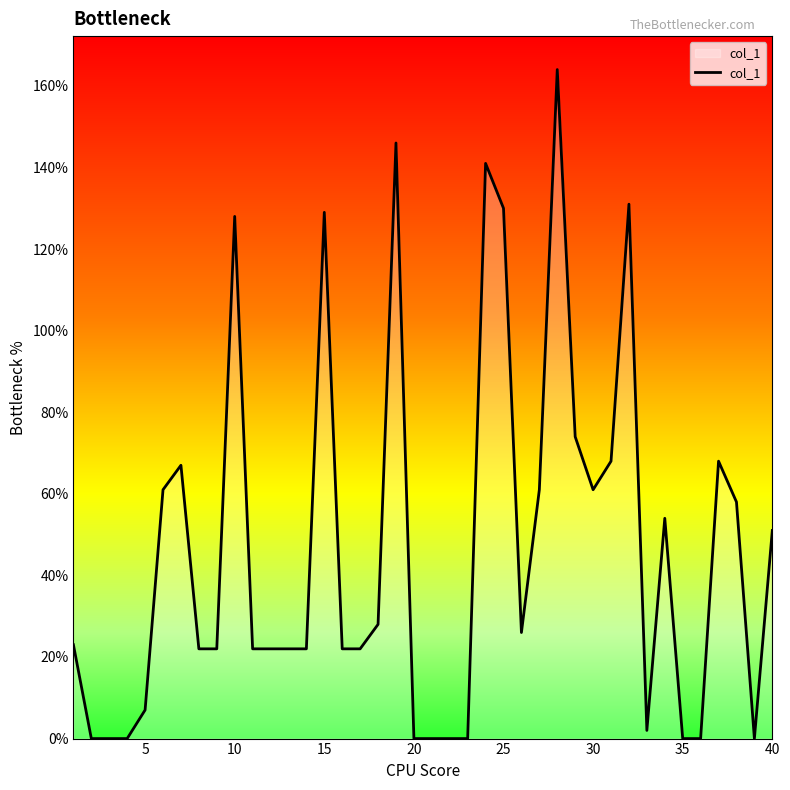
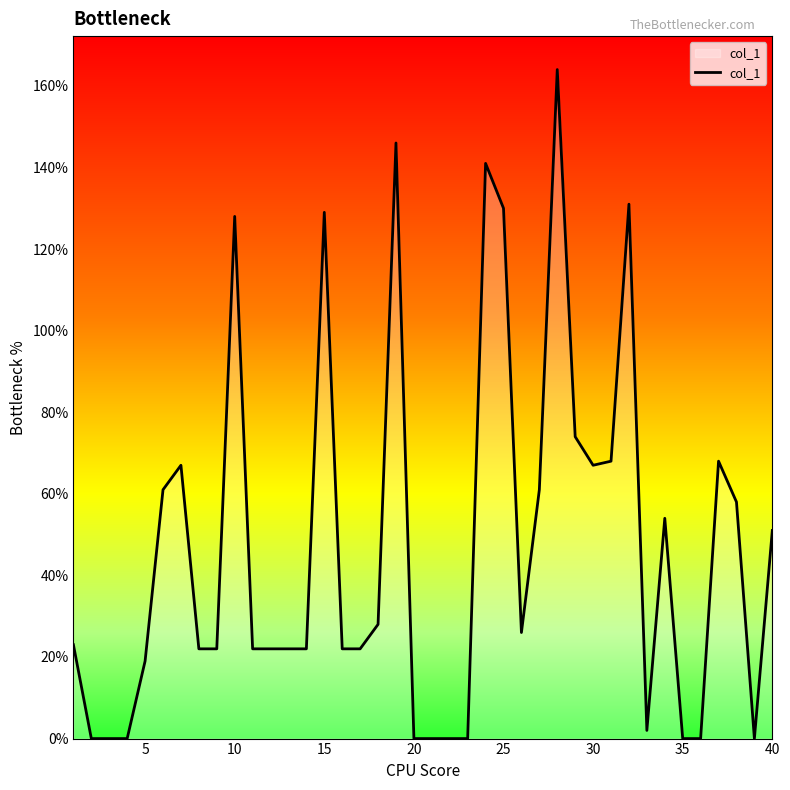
5: 7% -> 19%
30: 61% -> 67%
